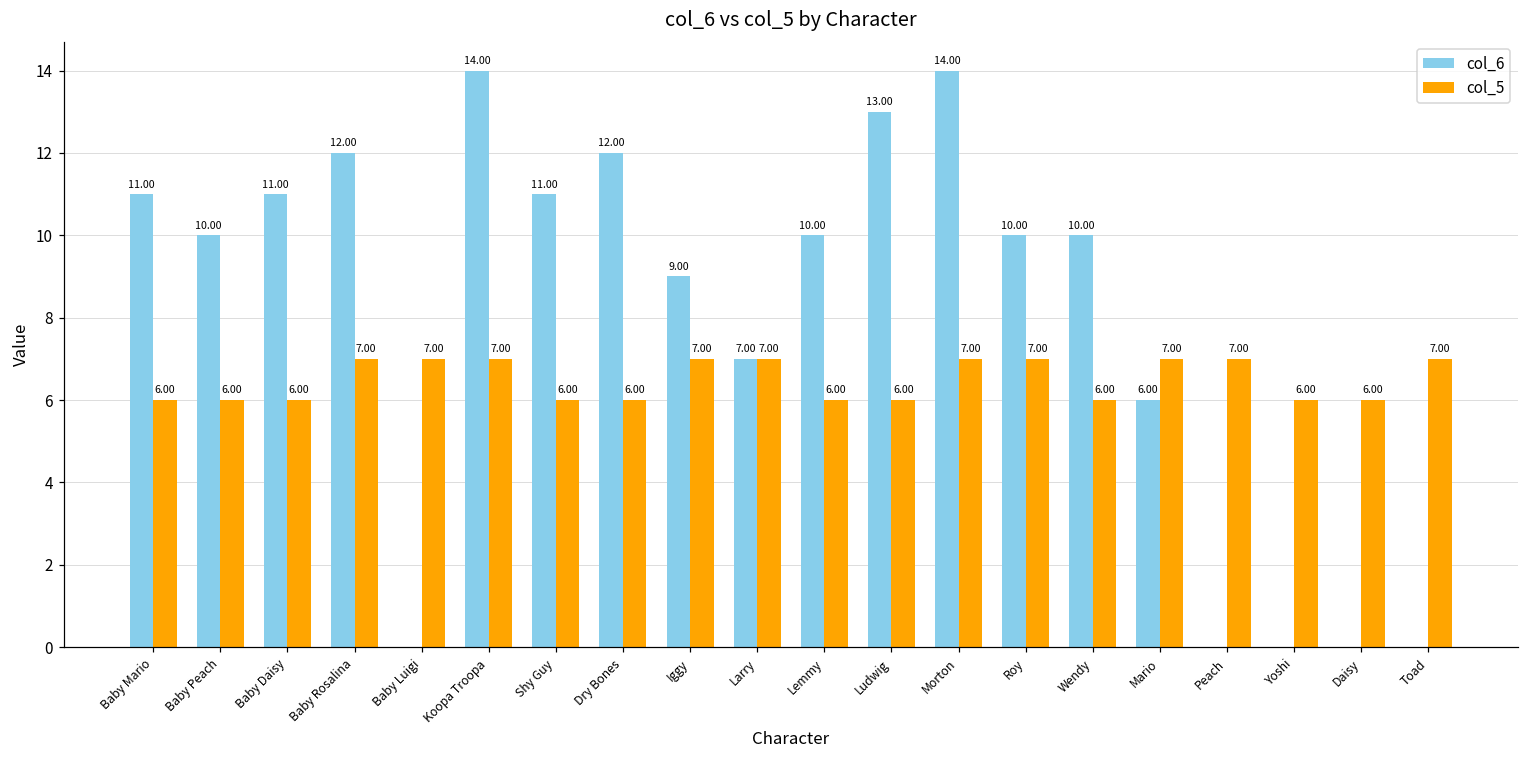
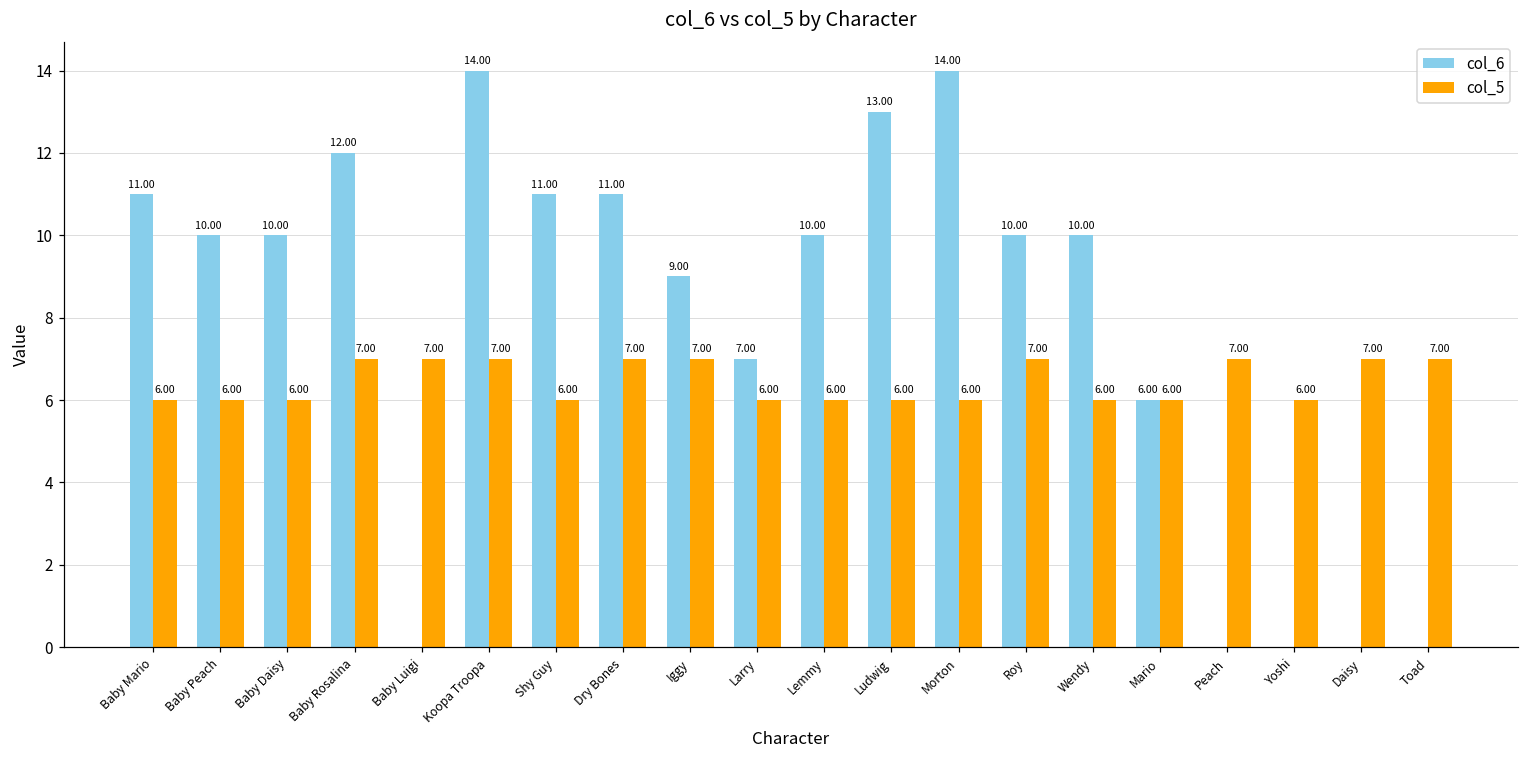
col_6, Baby Daisy: 11.00 -> 10.00
col_6, Dry Bones: 12.00 -> 11.00
col_5, Dry Bones: 6.00 -> 7.00
col_5, Larry: 7.00 -> 6.00
col_5, Morton: 7.00 -> 6.00
col_5, Mario: 7.00 -> 6.00
col_5, Daisy: 6.00 -> 7.00
